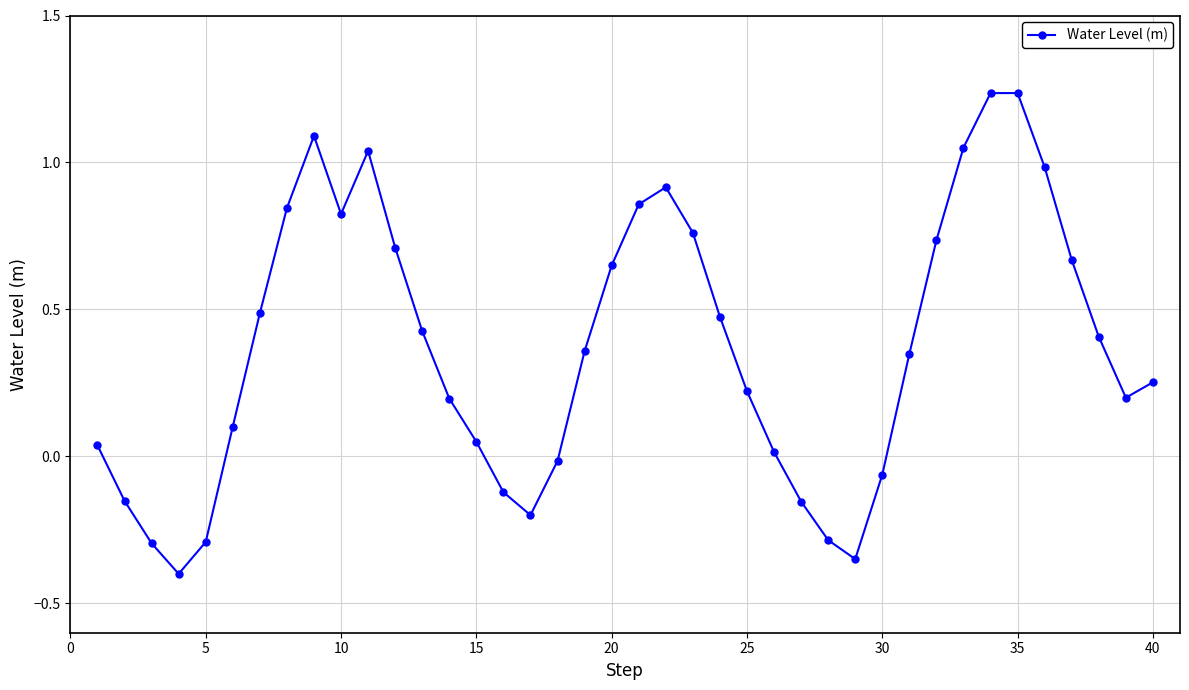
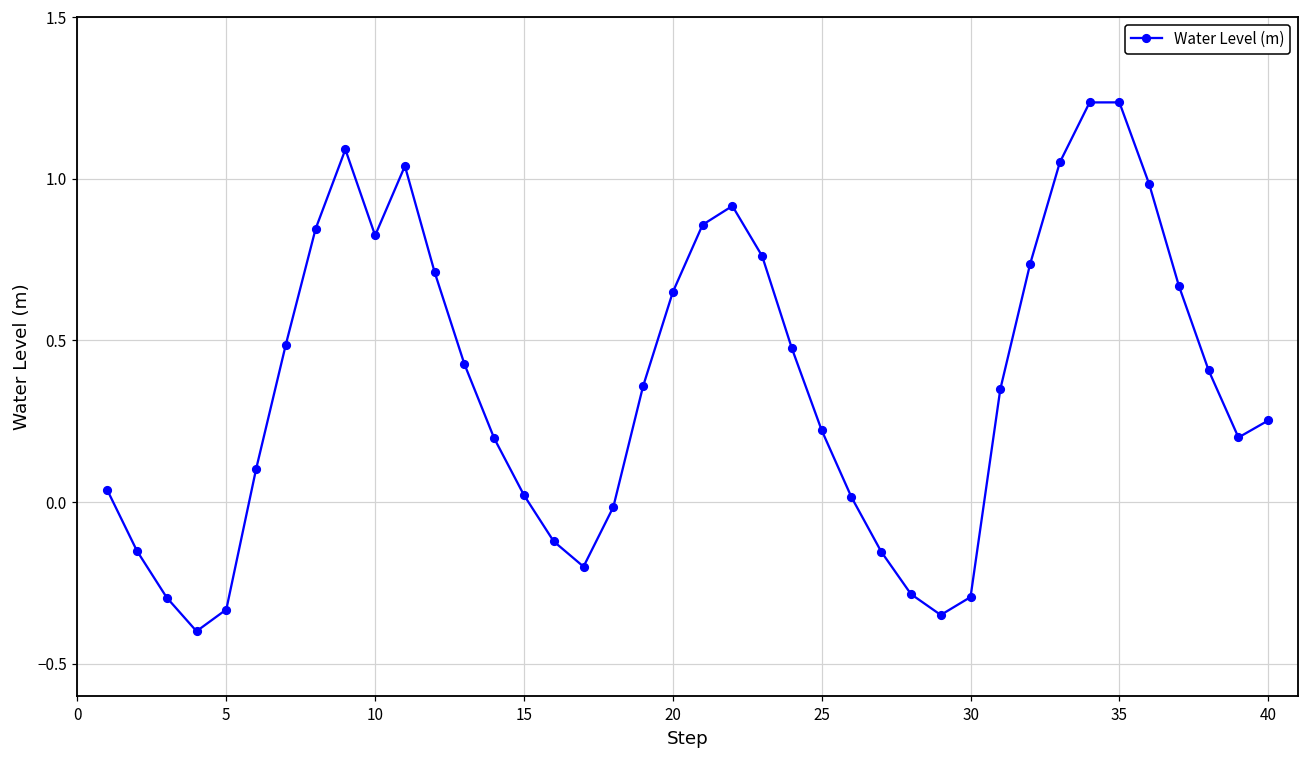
5: -0.29 -> -0.33
15: 0.05 -> 0.02
30: -0.06 -> -0.29
